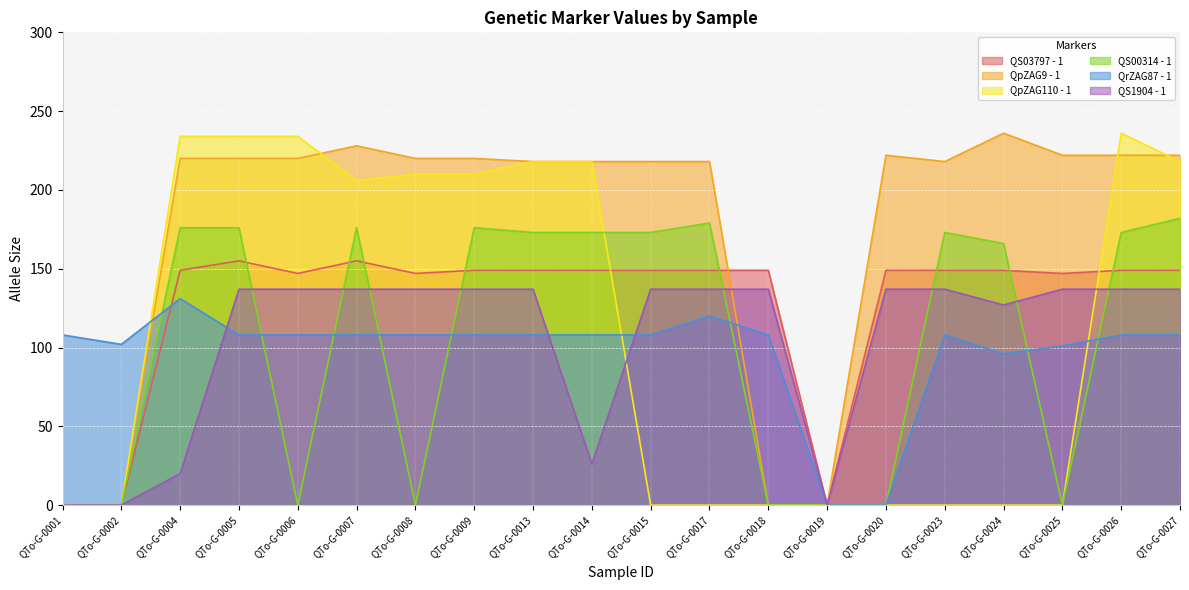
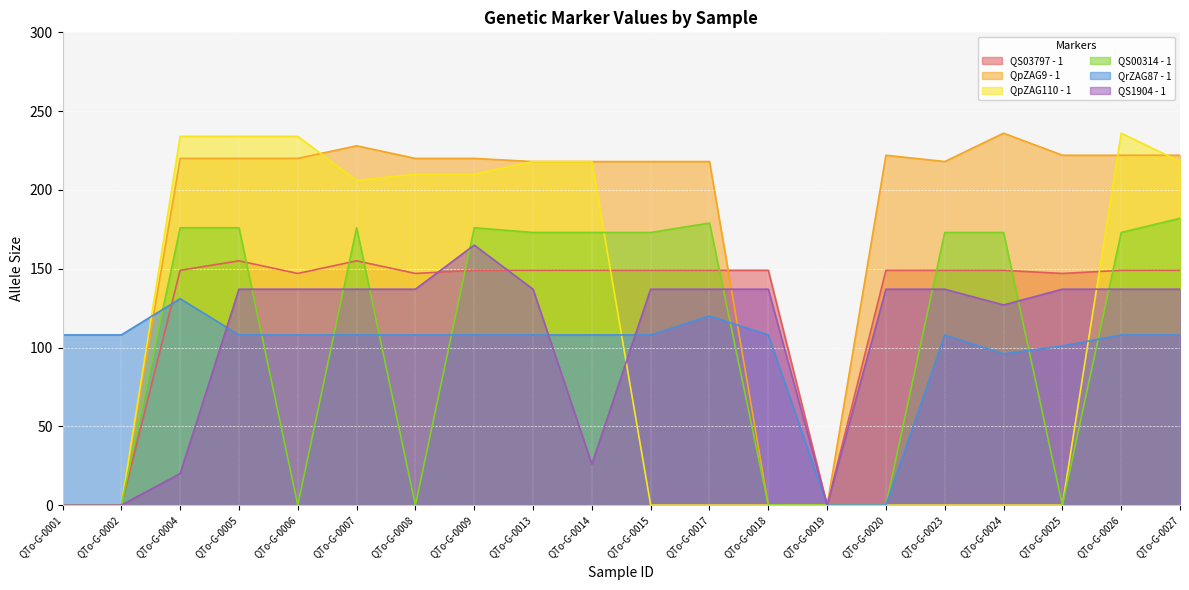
QrZAG87 - 1, QTo-G-0002: 102 -> 108
QS1904 - 1, QTo-G-0009: 137 -> 165
QS00314 - 1, QTo-G-0024: 166 -> 173
